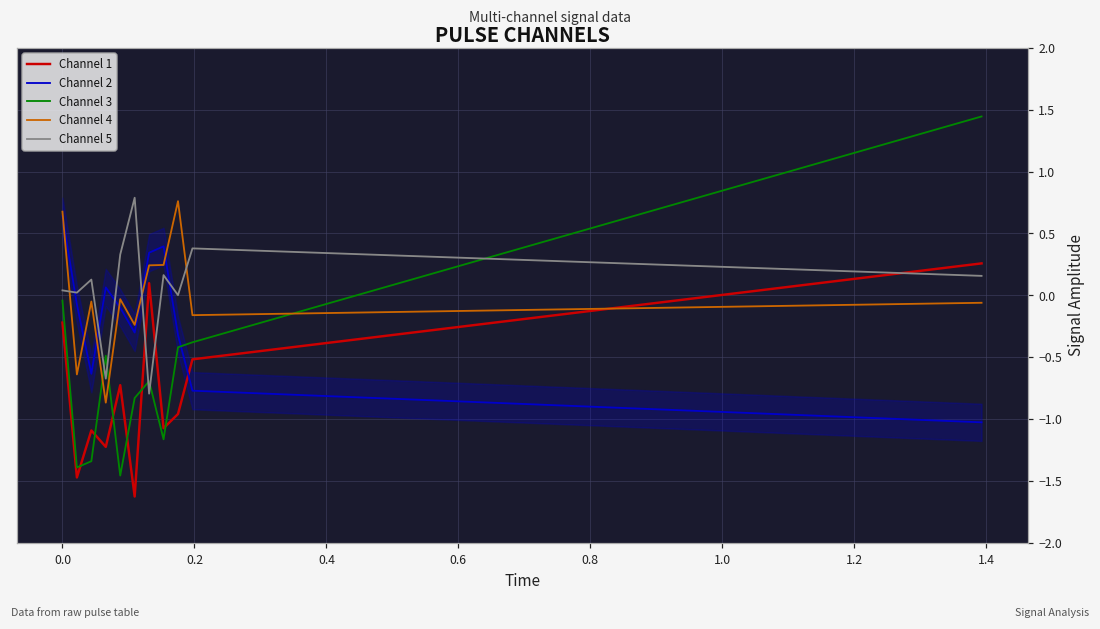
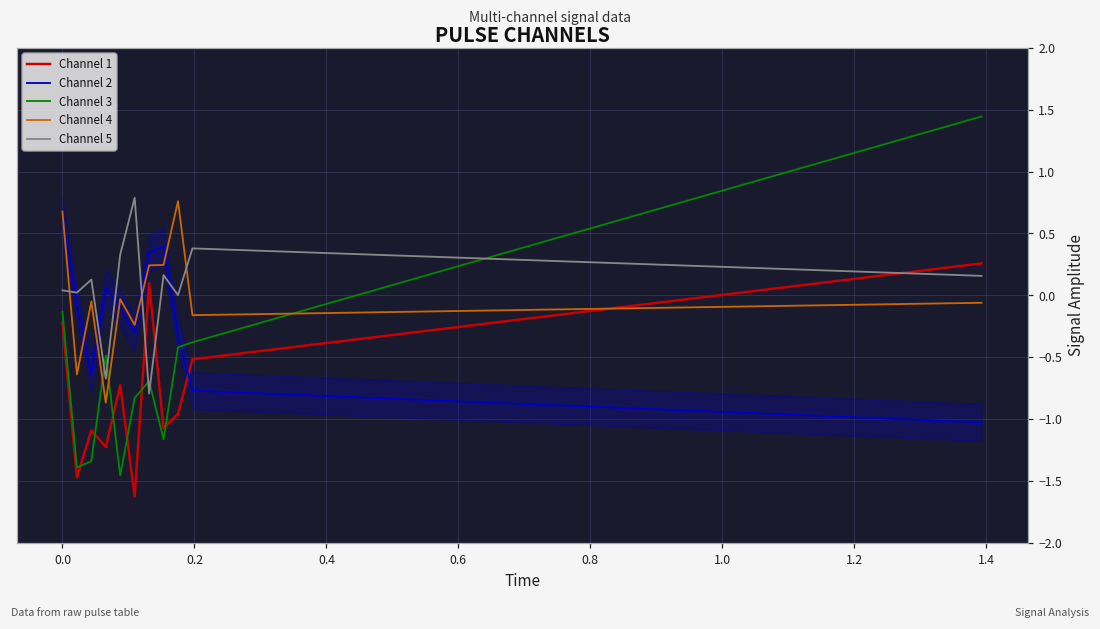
Channel 3, 0.0: -0.04 -> -0.13
